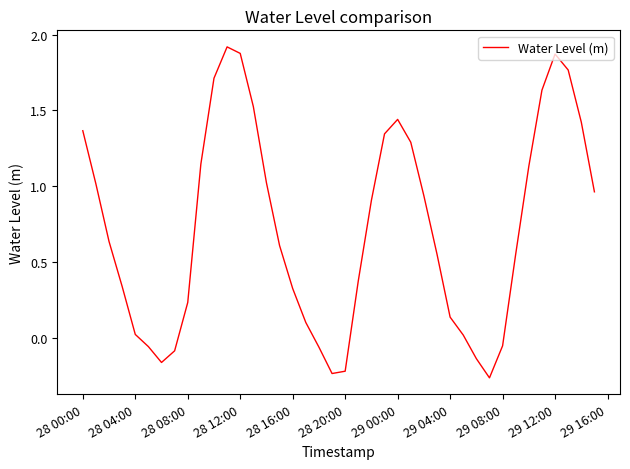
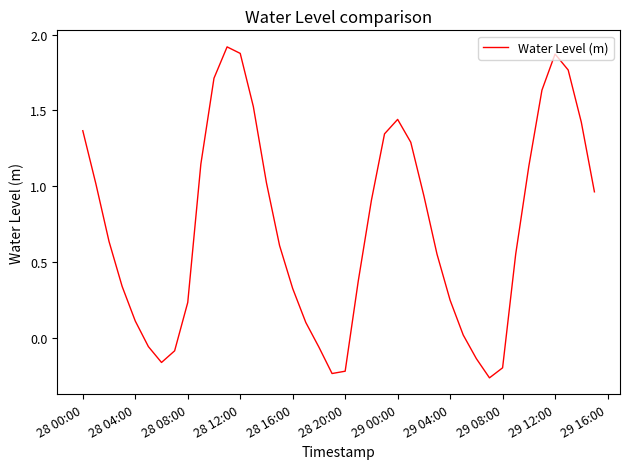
28 04:00: 0.02 -> 0.11
29 04:00: 0.14 -> 0.25
29 08:00: -0.05 -> -0.20
